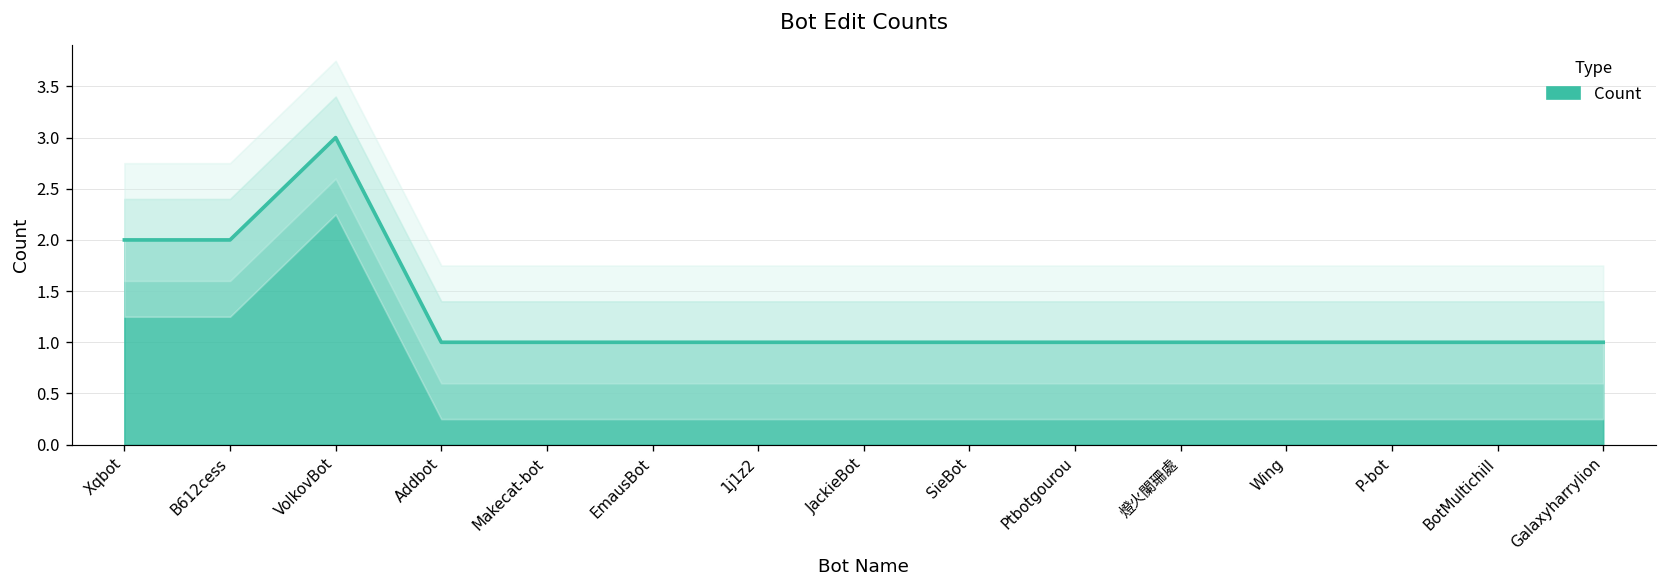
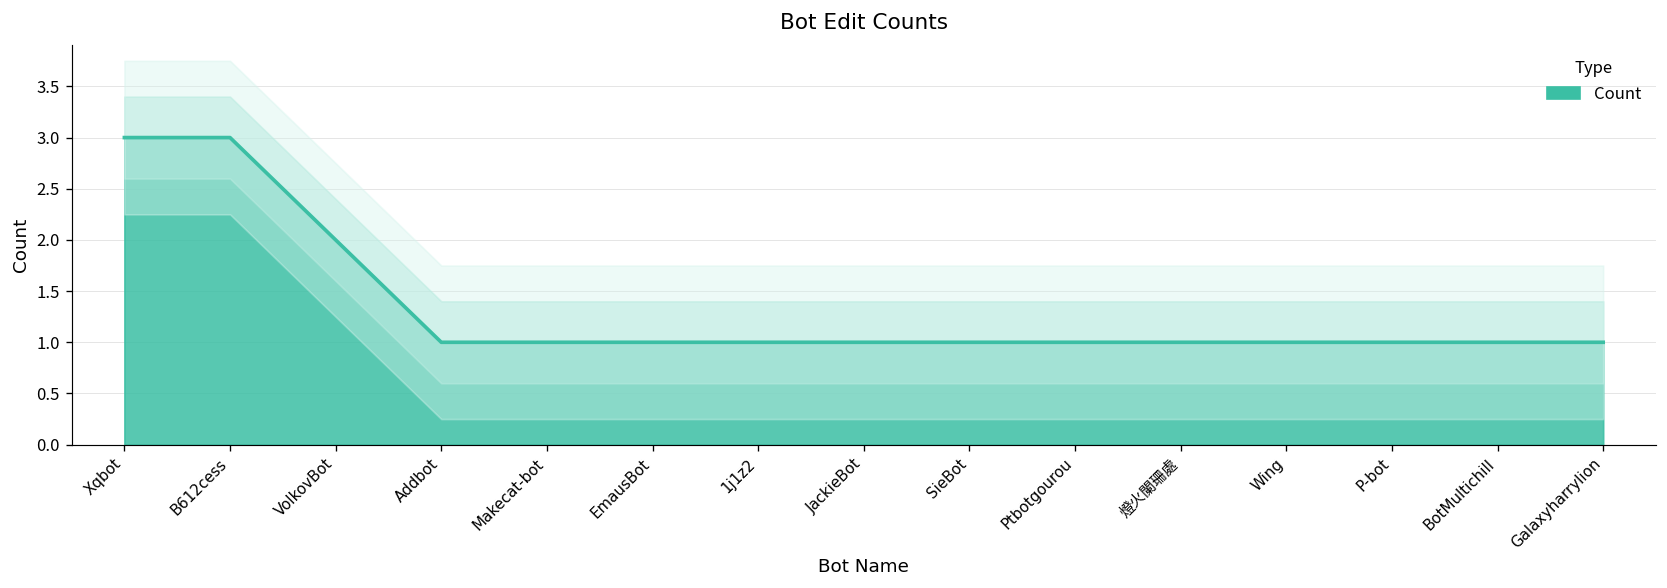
Count, Xqbot: 2 -> 3
Count, B612cess: 2 -> 3
Count, VolkovBot: 3 -> 2
